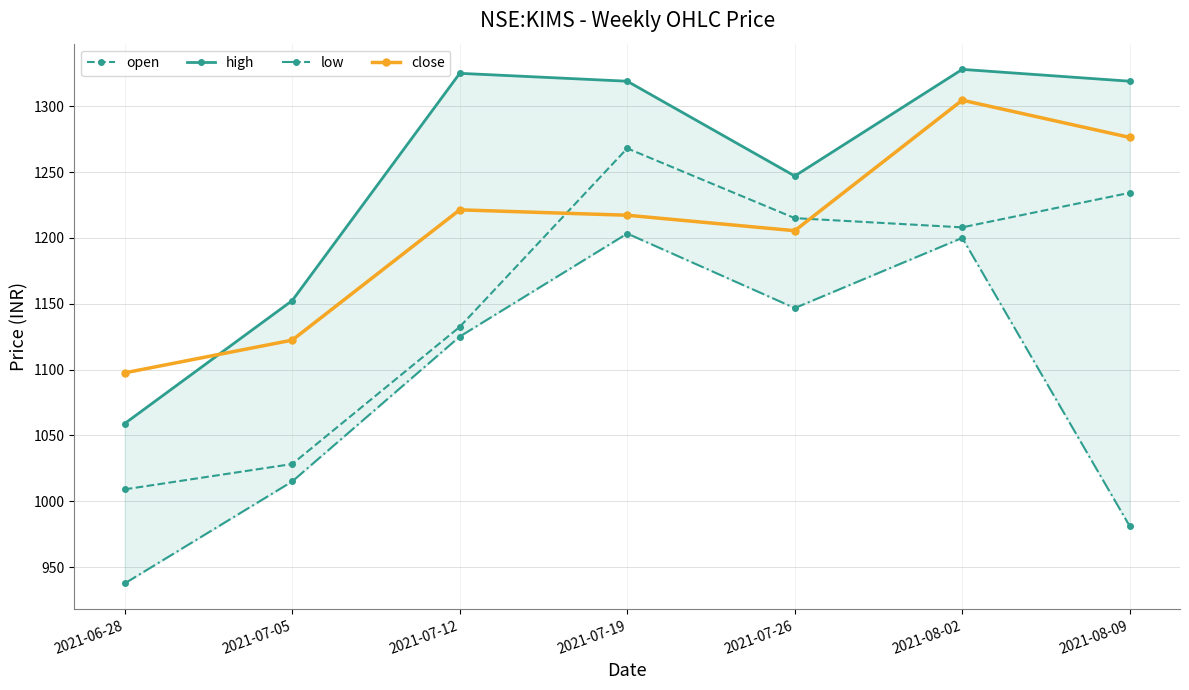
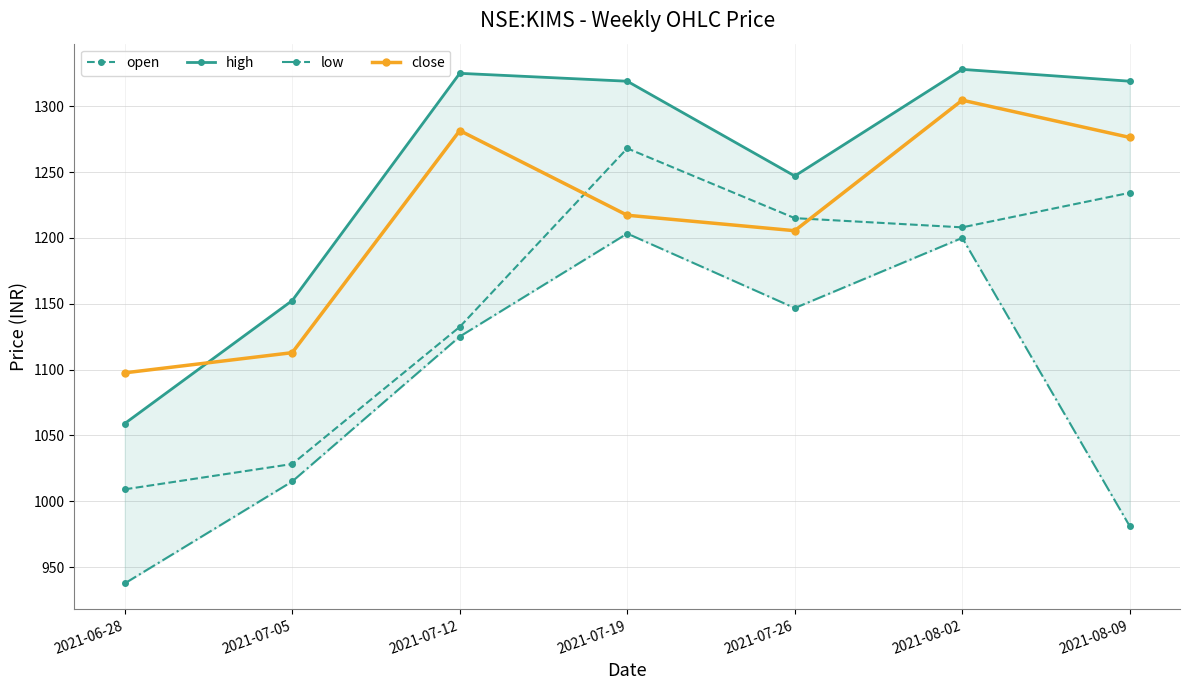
close, 2021-07-05: 1122 -> 1113
close, 2021-07-12: 1221 -> 1282
